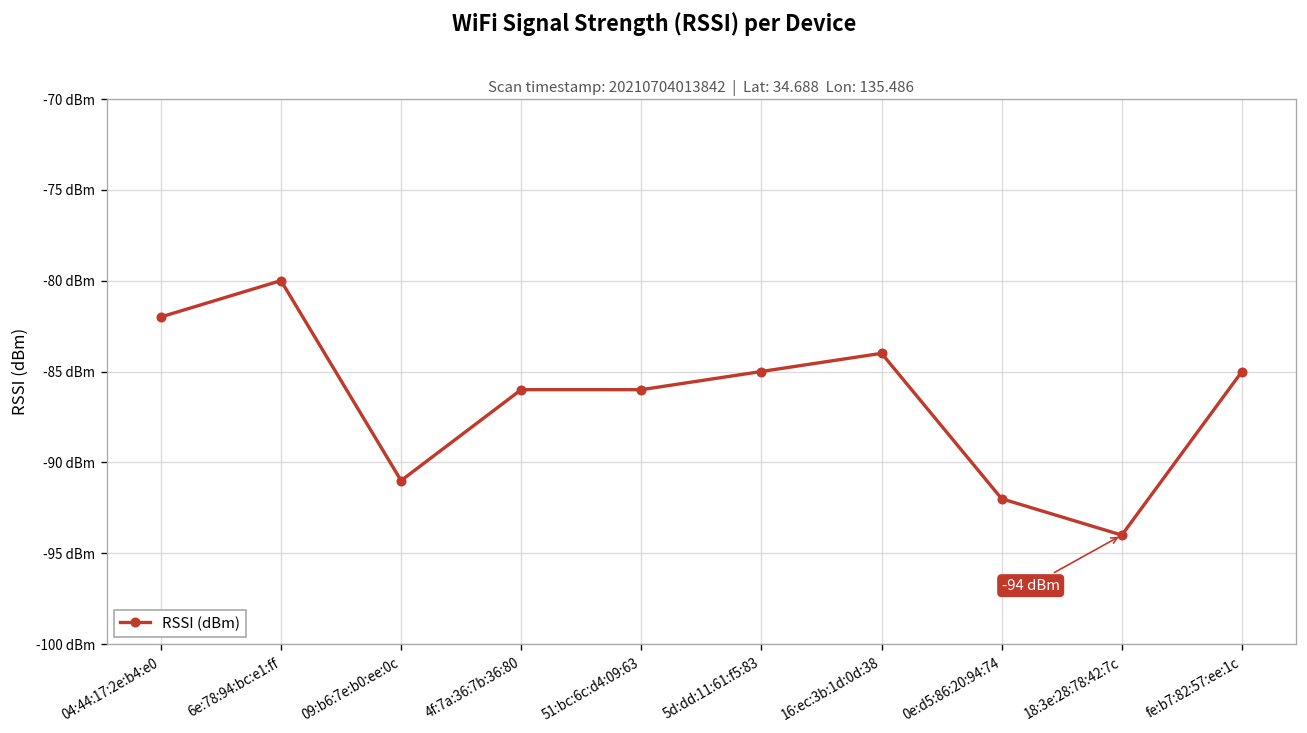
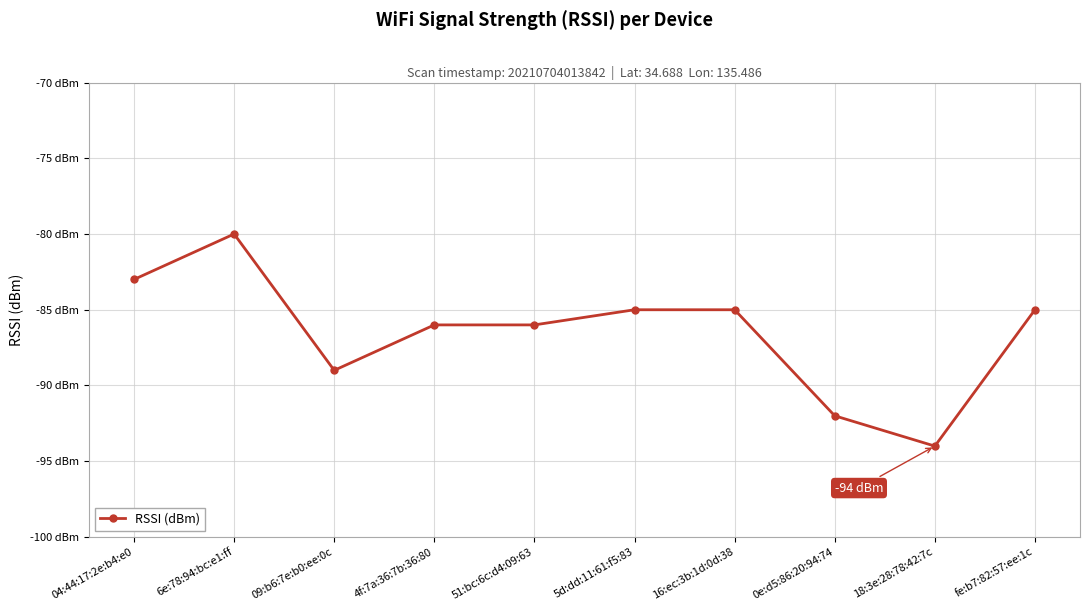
04:44:17:2e:b4:e0: -82 dBm -> -83 dBm
09:b6:7e:b0:ee:0c: -91 dBm -> -89 dBm
16:ec:3b:1d:0d:38: -84 dBm -> -85 dBm
